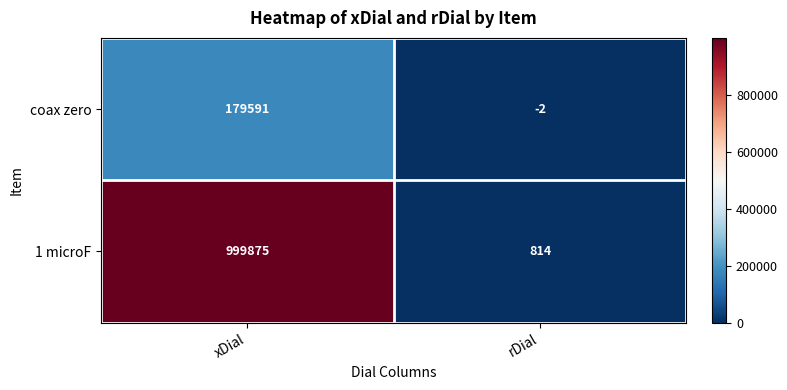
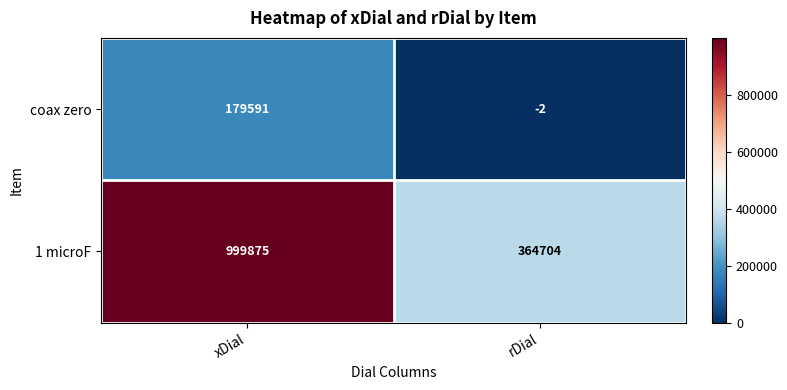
1 microF, rDial: 814 -> 364704
